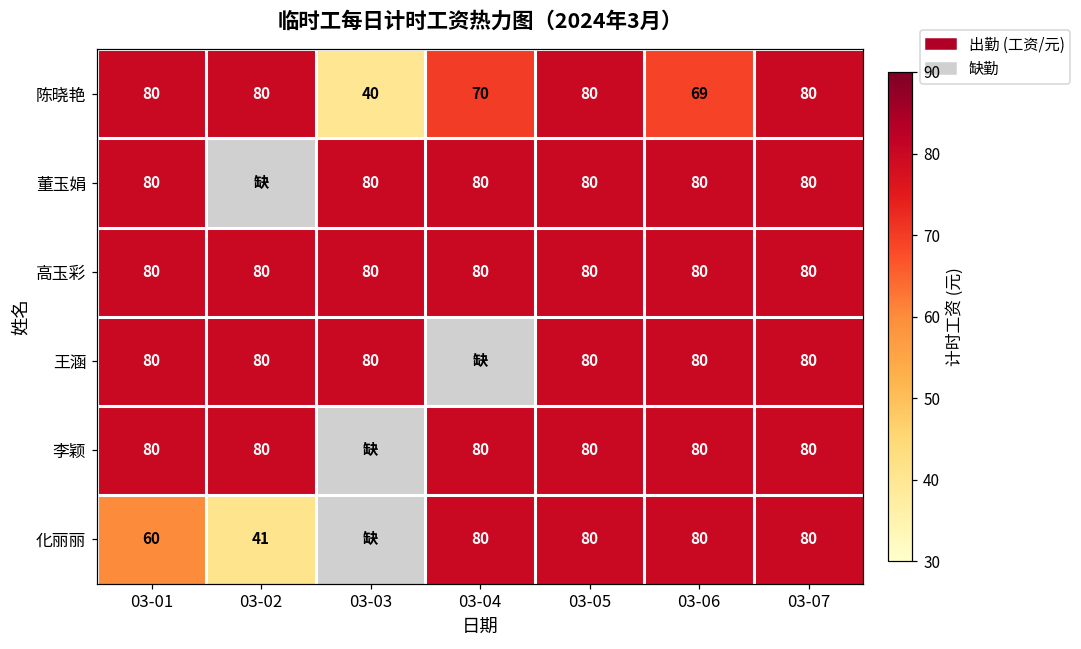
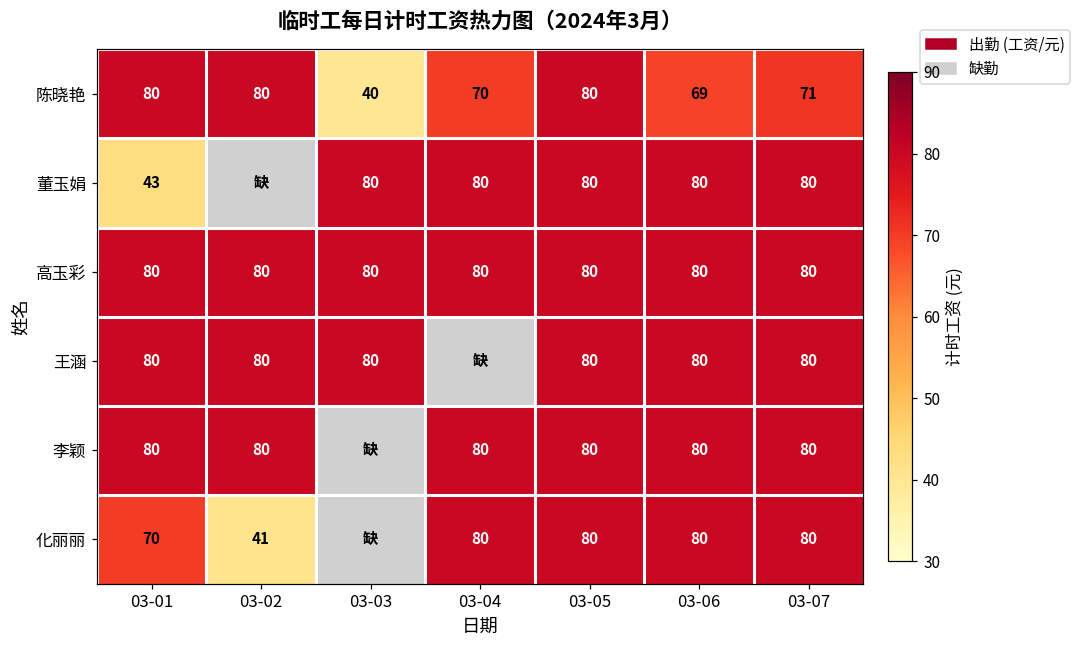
陈晓艳, 03-07: 80 -> 71
董玉娟, 03-01: 80 -> 43
化丽丽, 03-01: 60 -> 70
